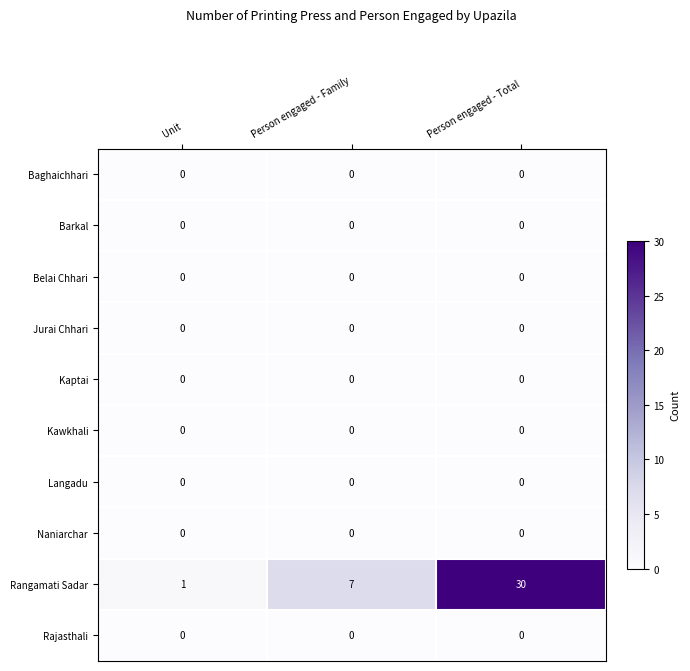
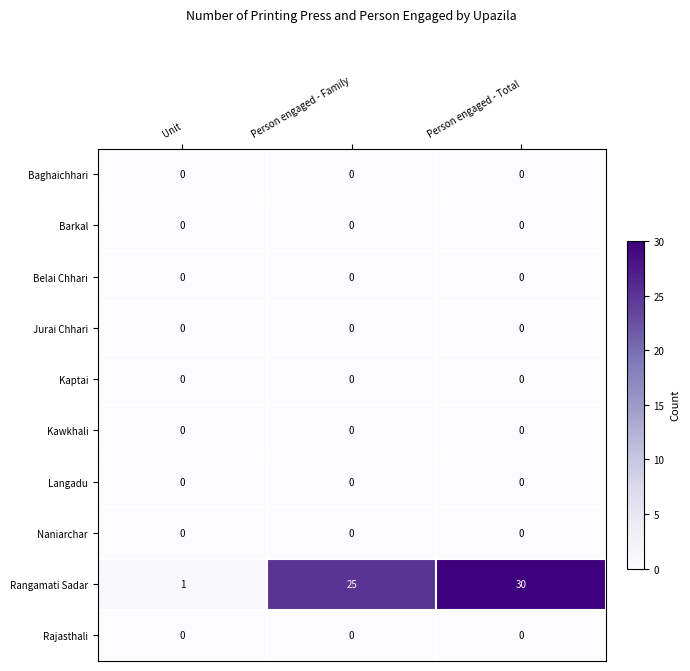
Rangamati Sadar, Person engaged - Family: 7 -> 25
